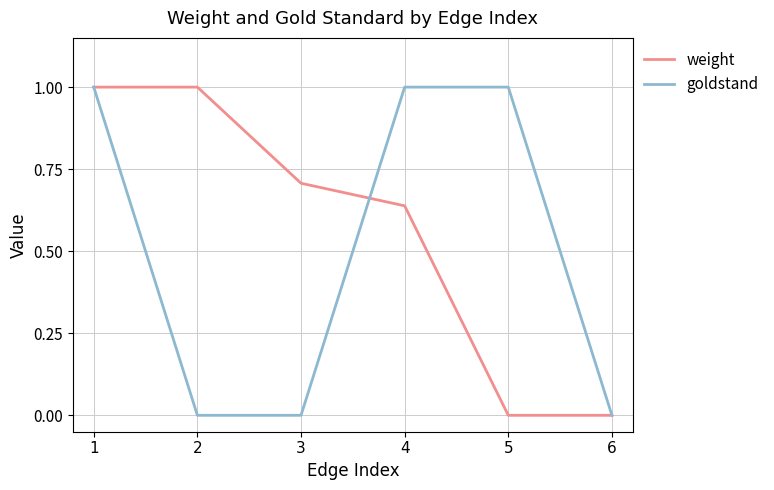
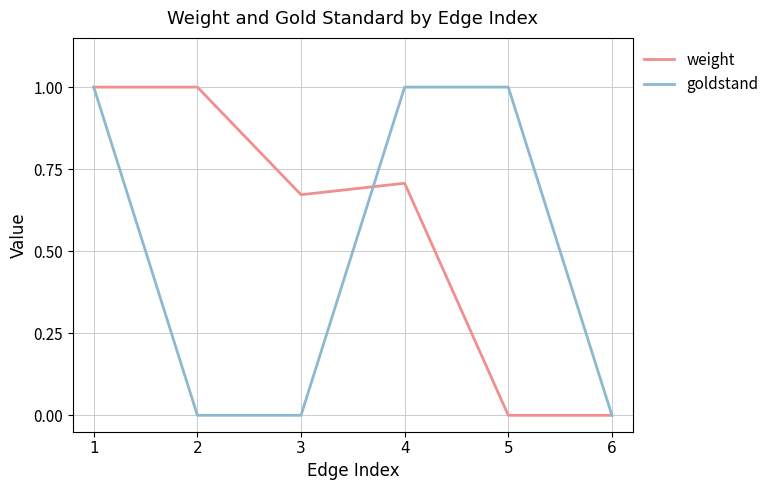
weight, 3: 0.71 -> 0.67
weight, 4: 0.64 -> 0.71
